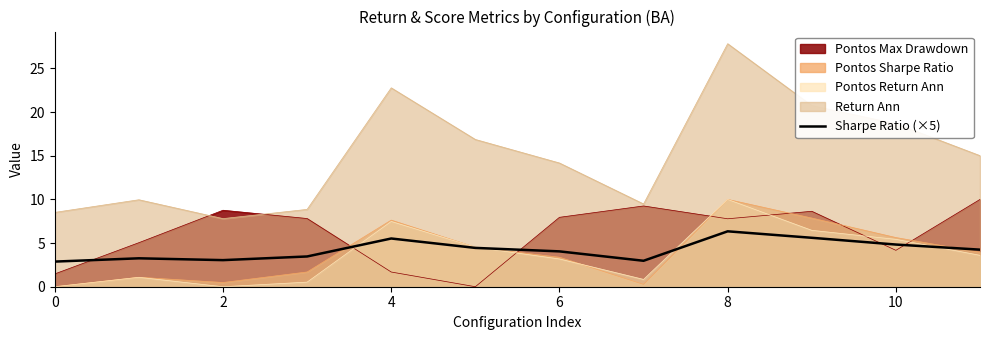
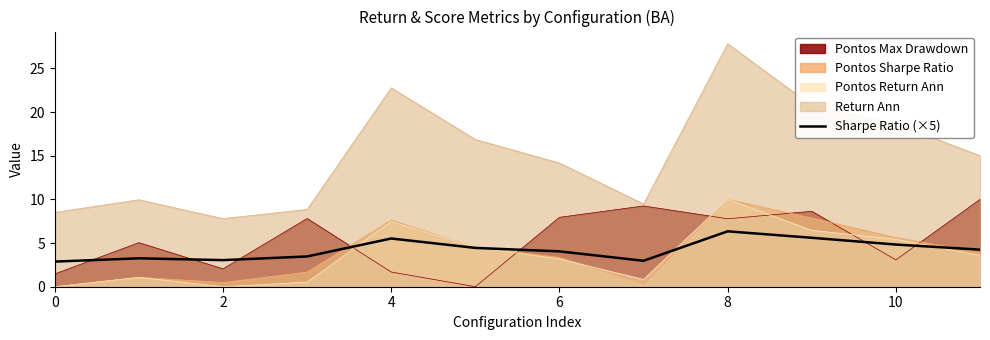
Pontos Max Drawdown, 2: 9 -> 2
Pontos Max Drawdown, 10: 4 -> 3
